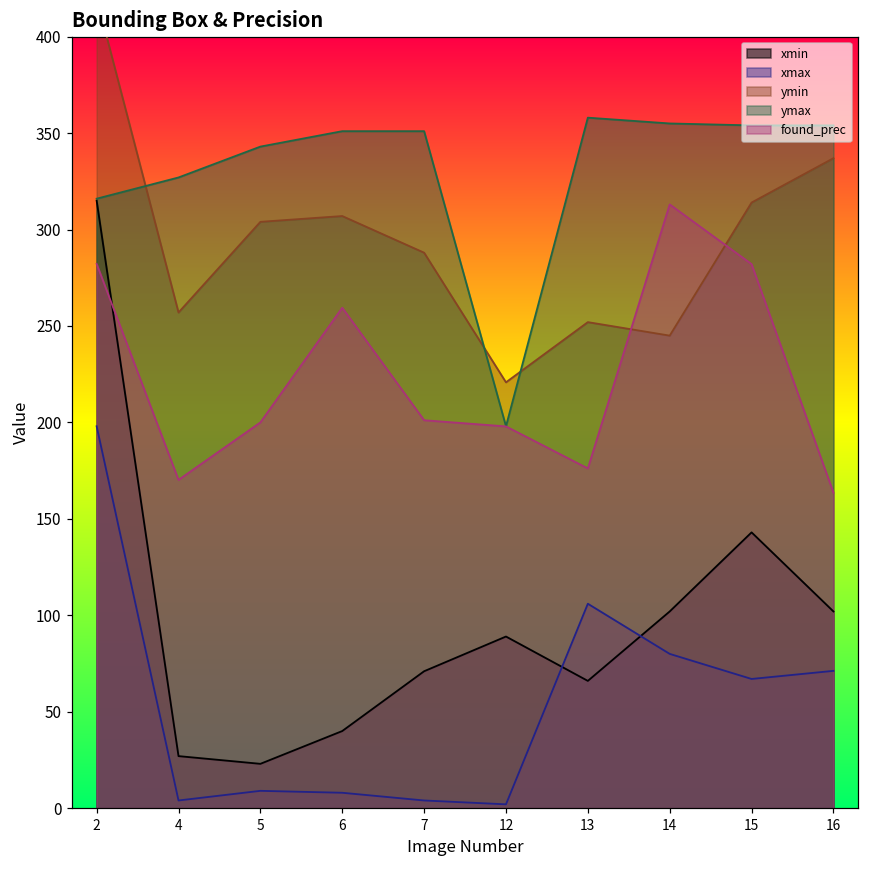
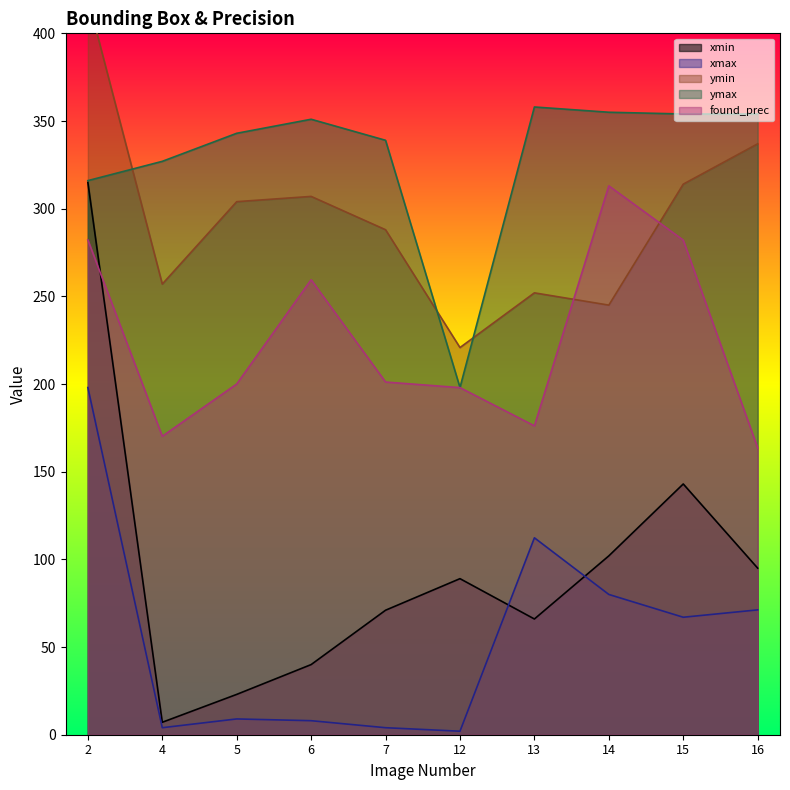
xmin, 4: 27 -> 7
ymax, 7: 351 -> 339
xmax, 13: 106 -> 112
xmin, 16: 102 -> 95
